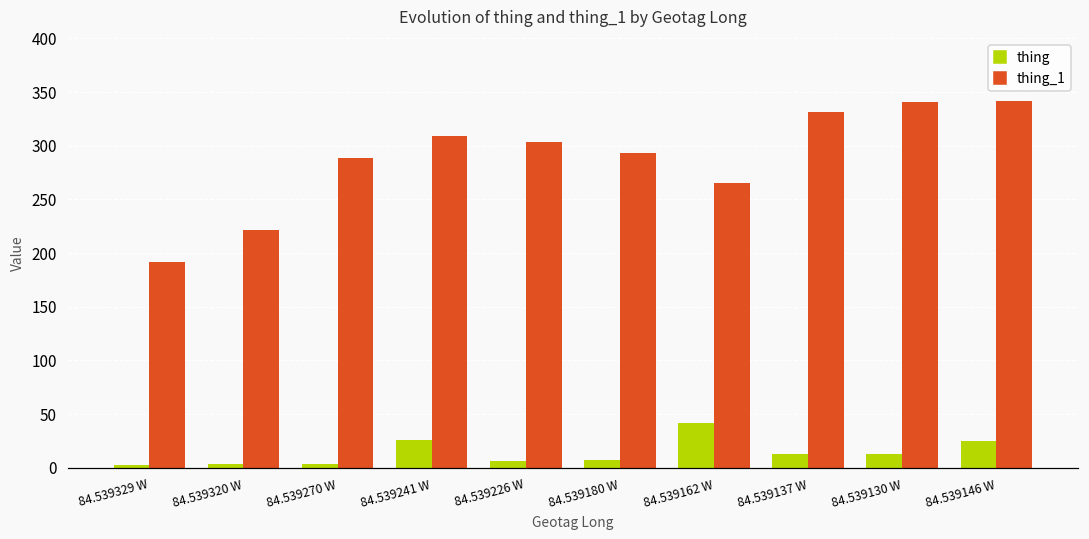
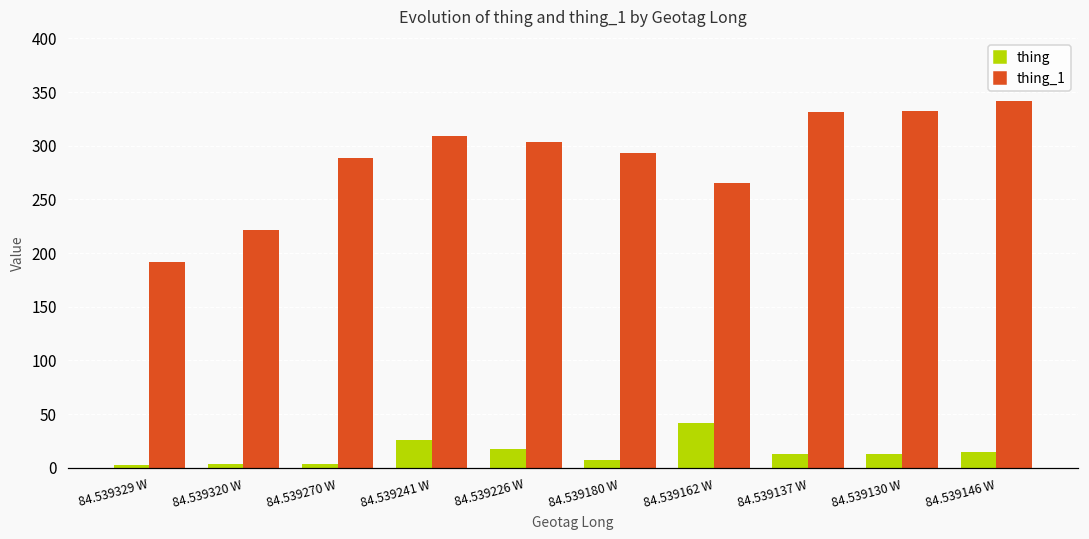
thing, 84.539226 W: 10 -> 20
thing_1, 84.539130 W: 340 -> 330
thing, 84.539146 W: 30 -> 10
